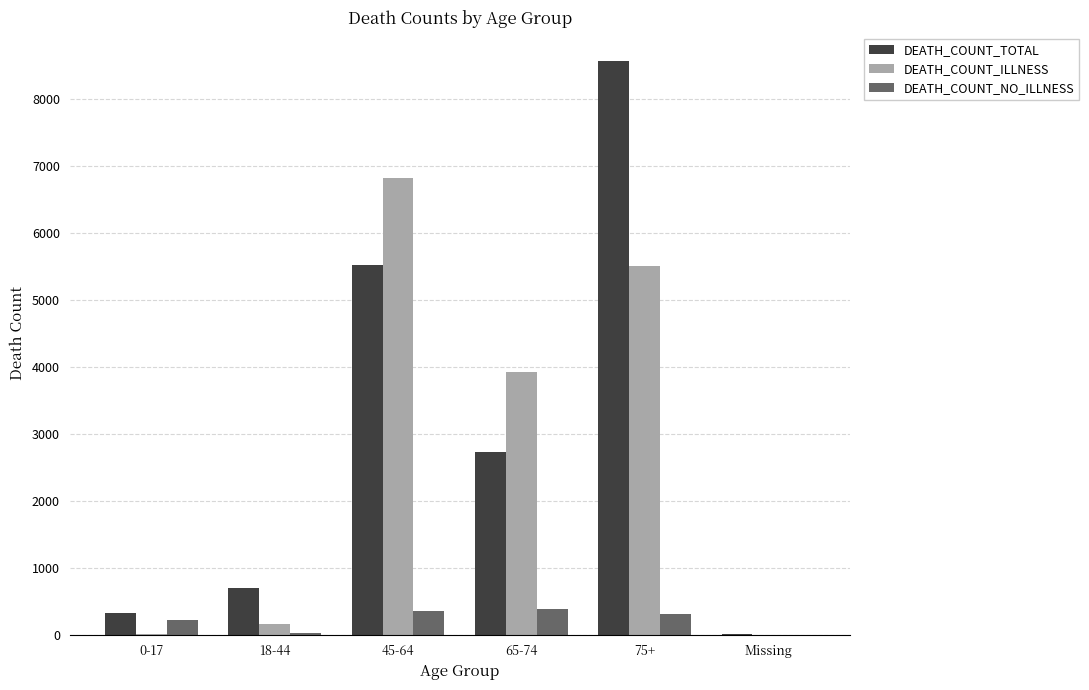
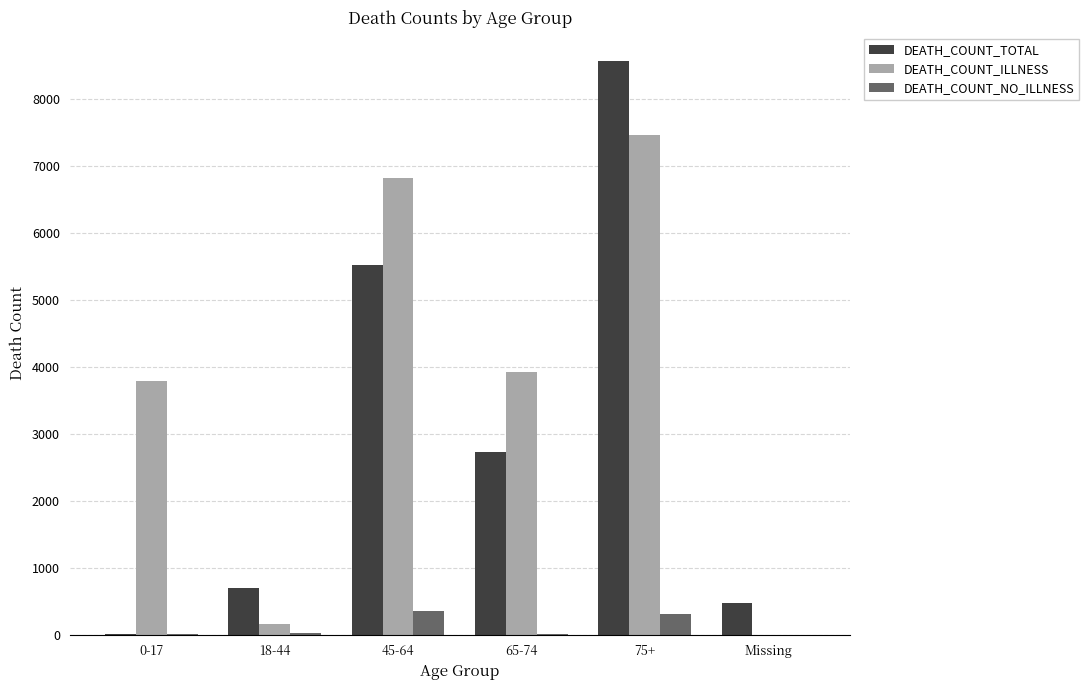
DEATH_COUNT_TOTAL, 0-17: 300 -> 0
DEATH_COUNT_ILLNESS, 0-17: 0 -> 3800
DEATH_COUNT_NO_ILLNESS, 0-17: 200 -> 0
DEATH_COUNT_NO_ILLNESS, 65-74: 400 -> 0
DEATH_COUNT_ILLNESS, 75+: 5500 -> 7500
DEATH_COUNT_TOTAL, Missing: 0 -> 500
